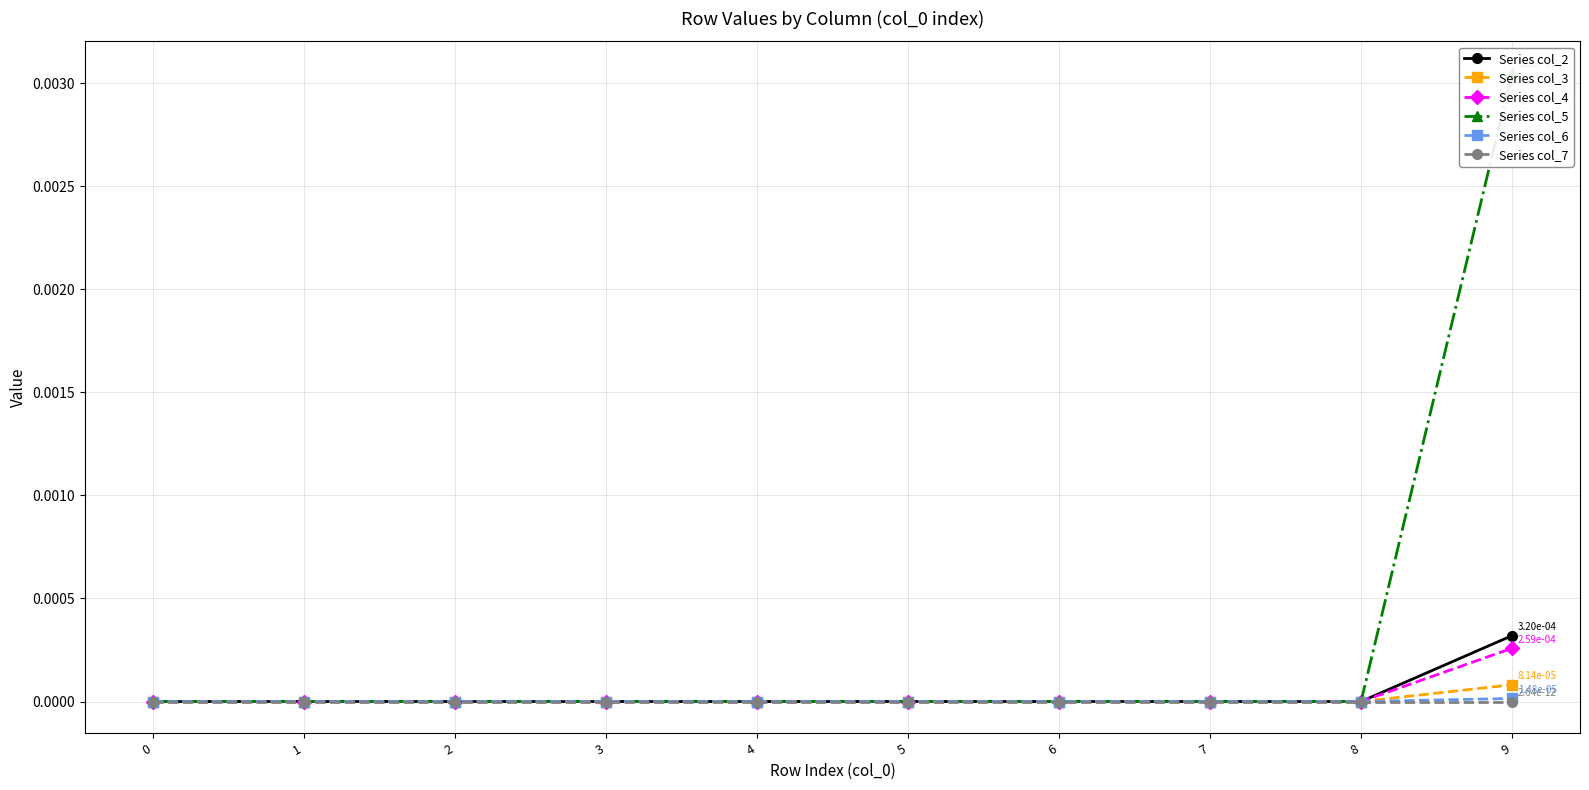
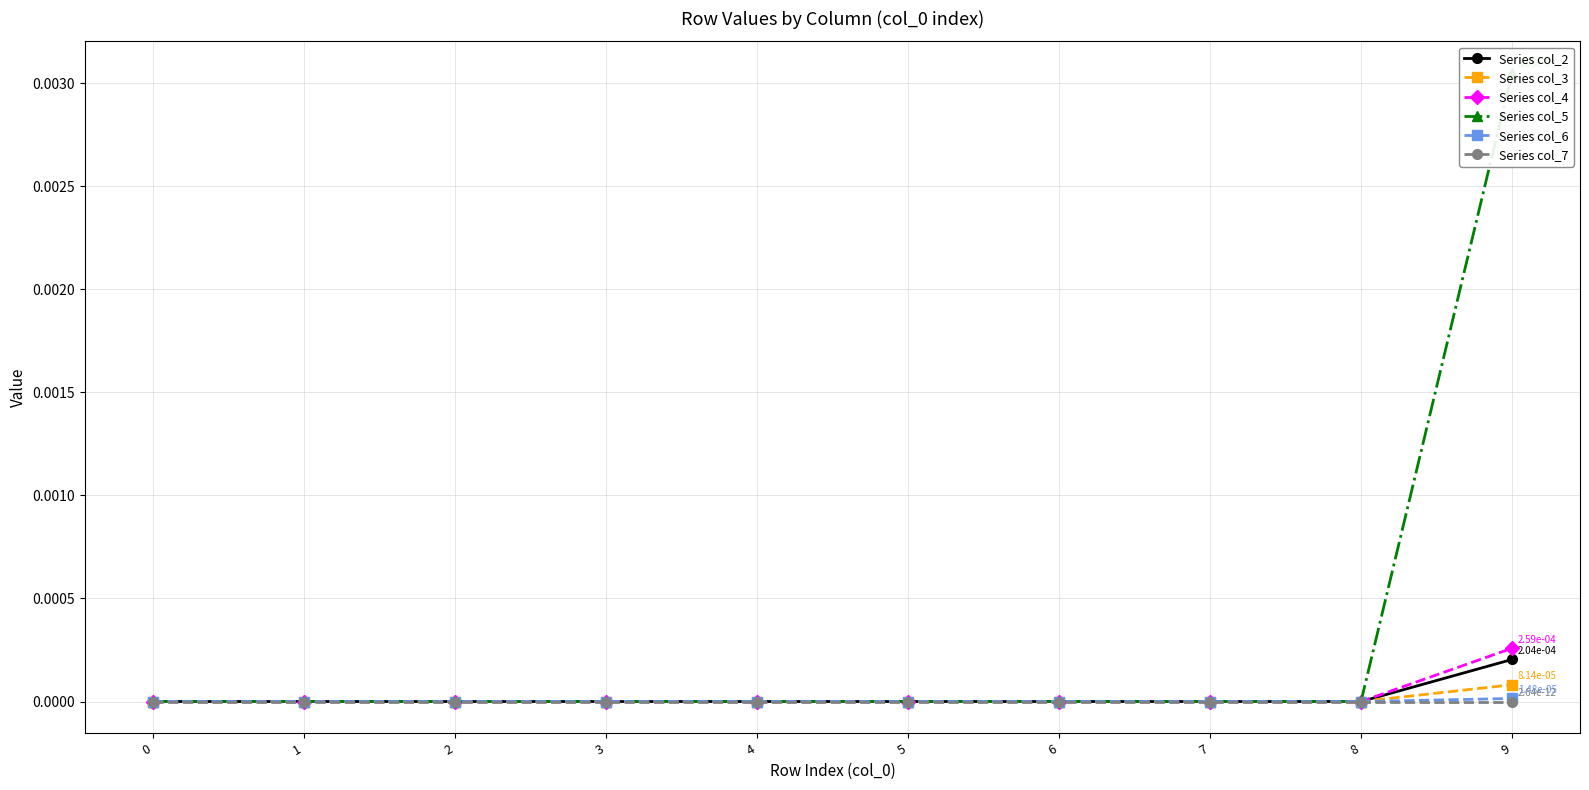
Series col_2, 9: 3.20e-04 -> 2.04e-04
